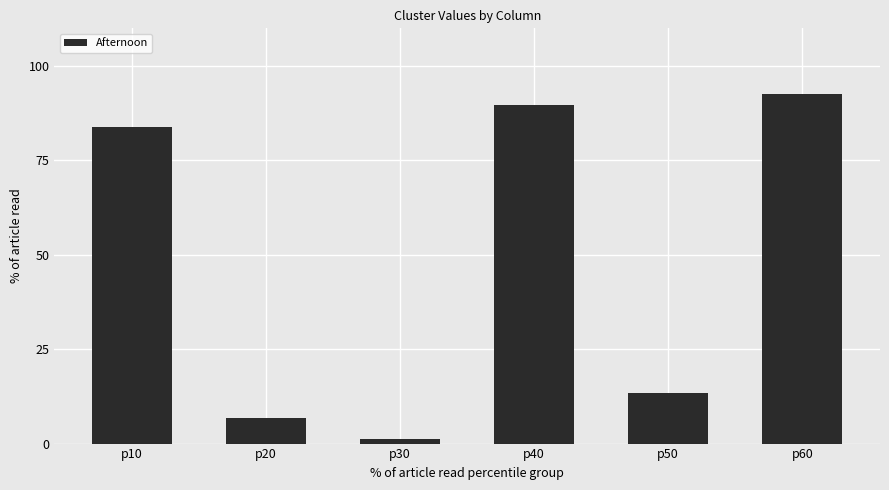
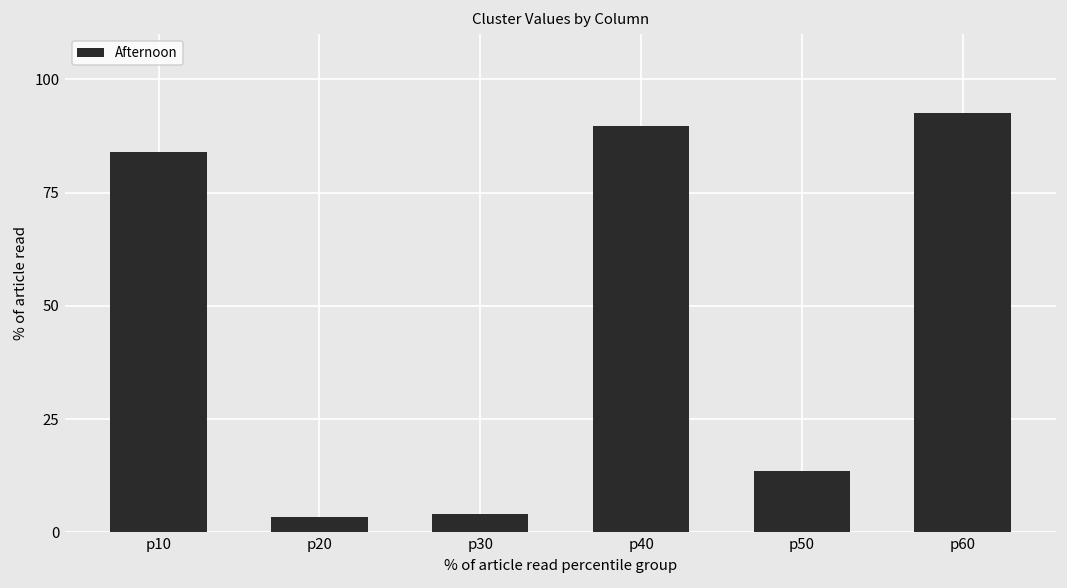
p20: 7 -> 3
p30: 1 -> 4
